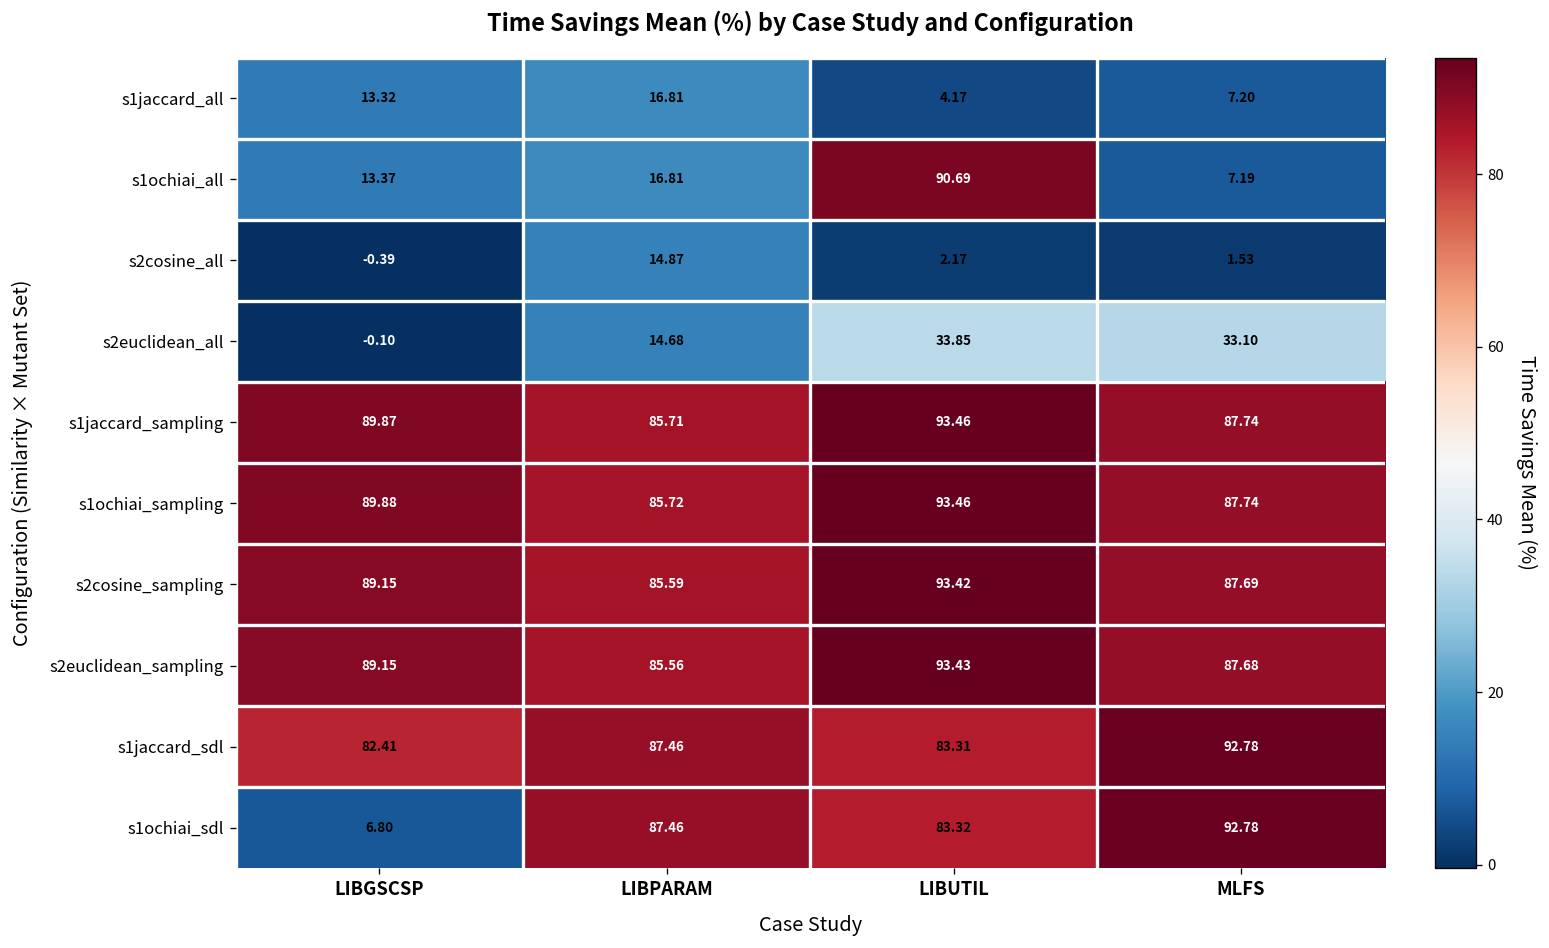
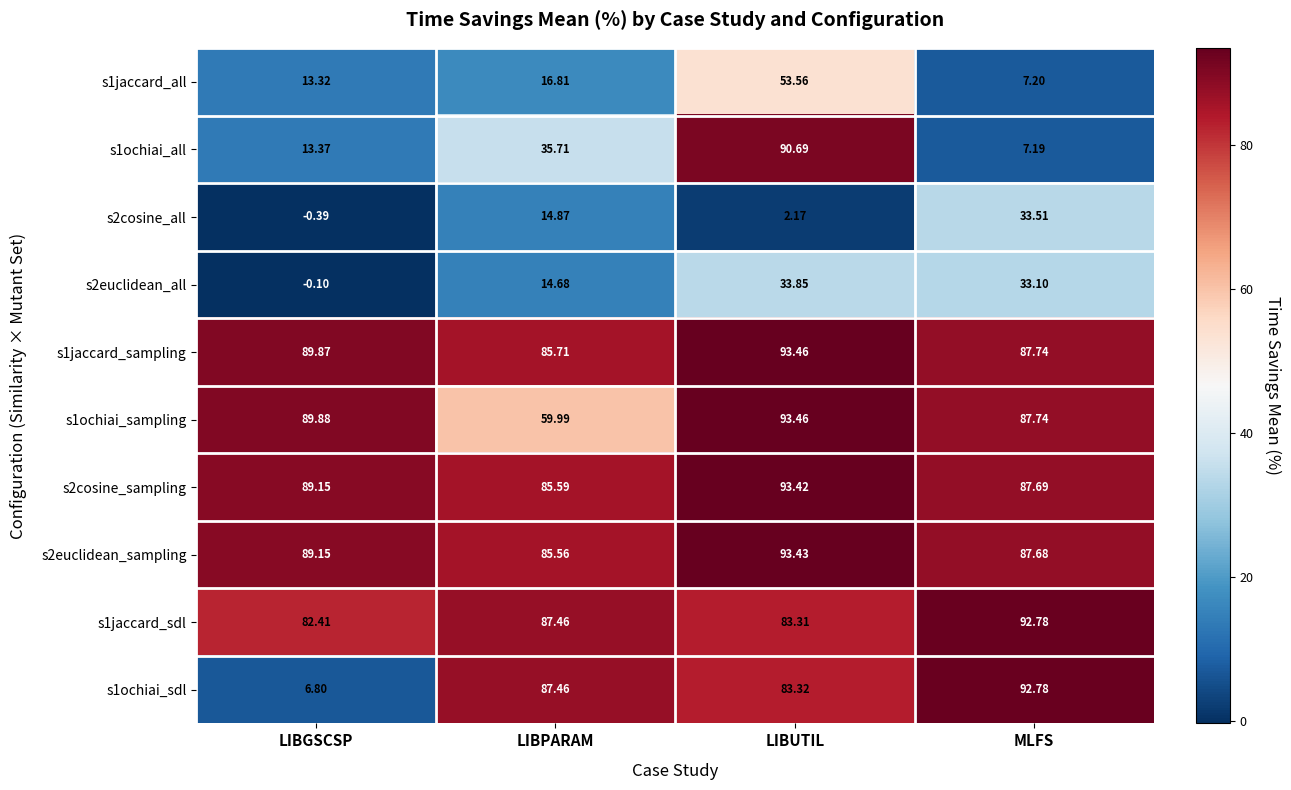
s1jaccard_all, LIBUTIL: 4.17 -> 53.56
s1ochiai_all, LIBPARAM: 16.81 -> 35.71
s2cosine_all, MLFS: 1.53 -> 33.51
s1ochiai_sampling, LIBPARAM: 85.72 -> 59.99
